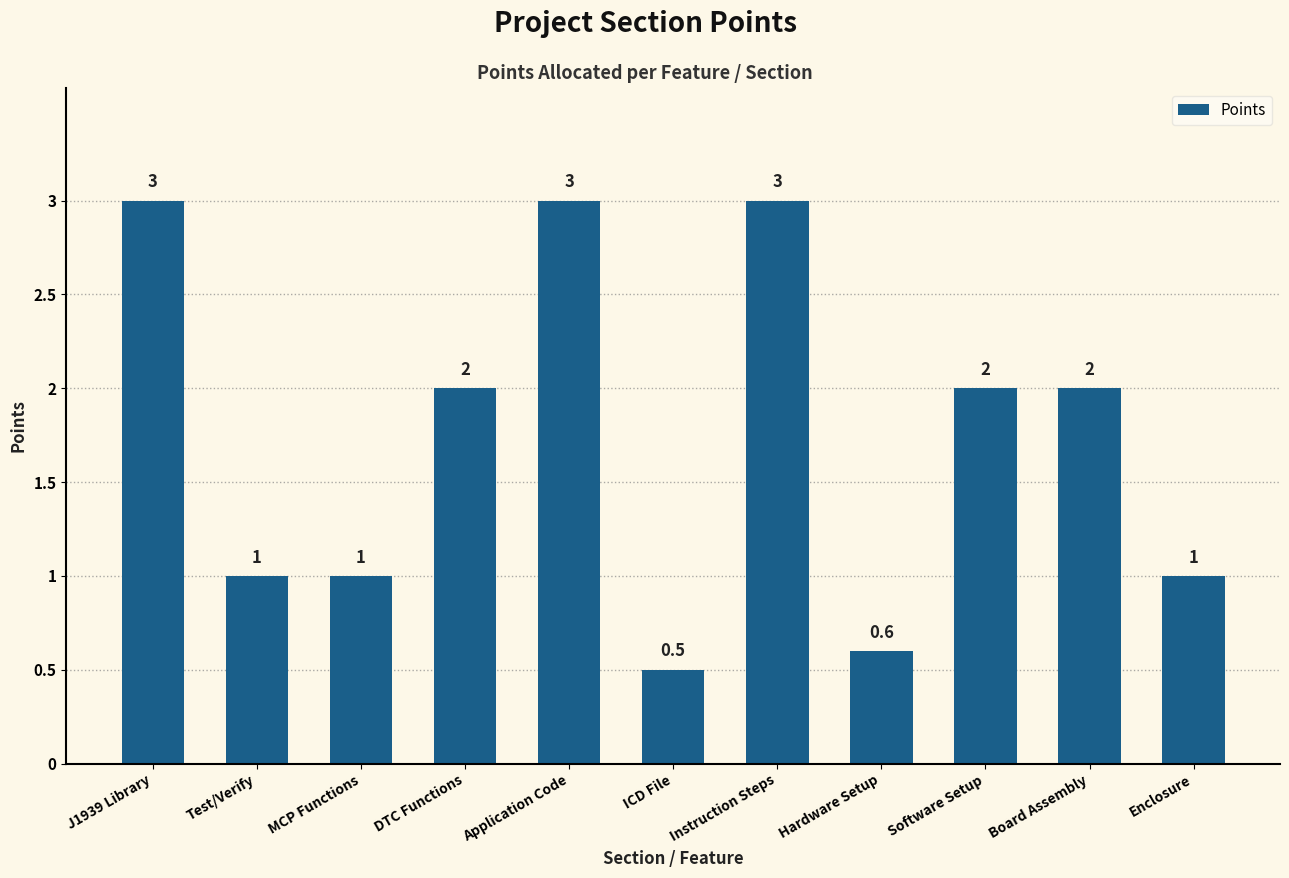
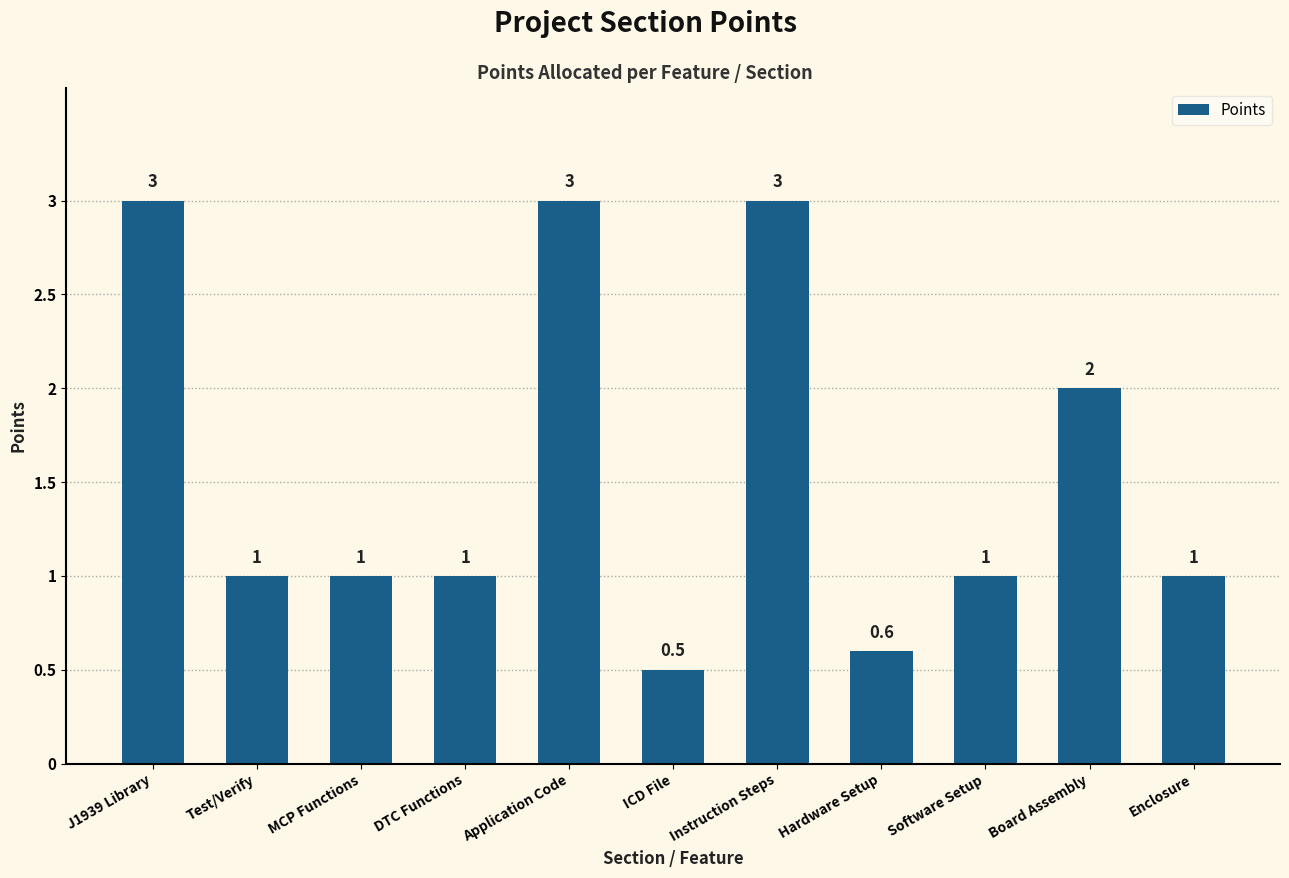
DTC Functions: 2 -> 1
Software Setup: 2 -> 1
